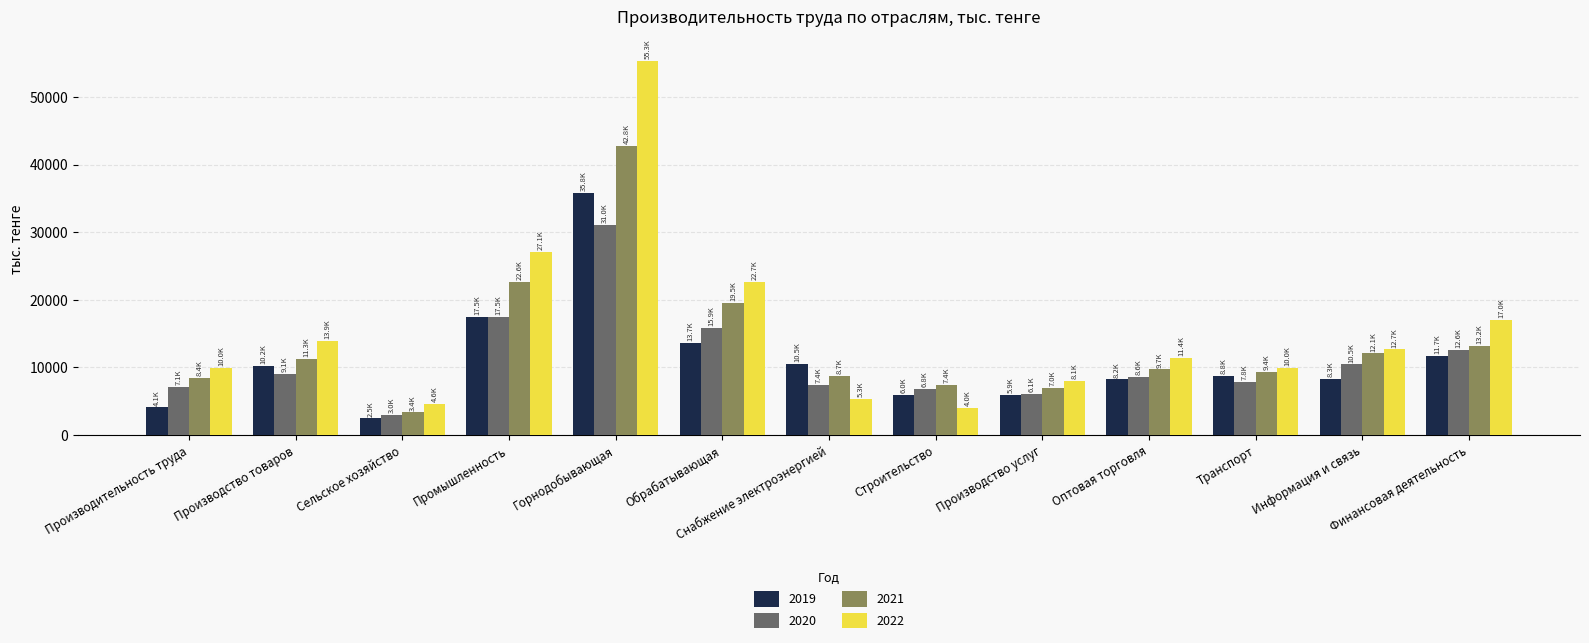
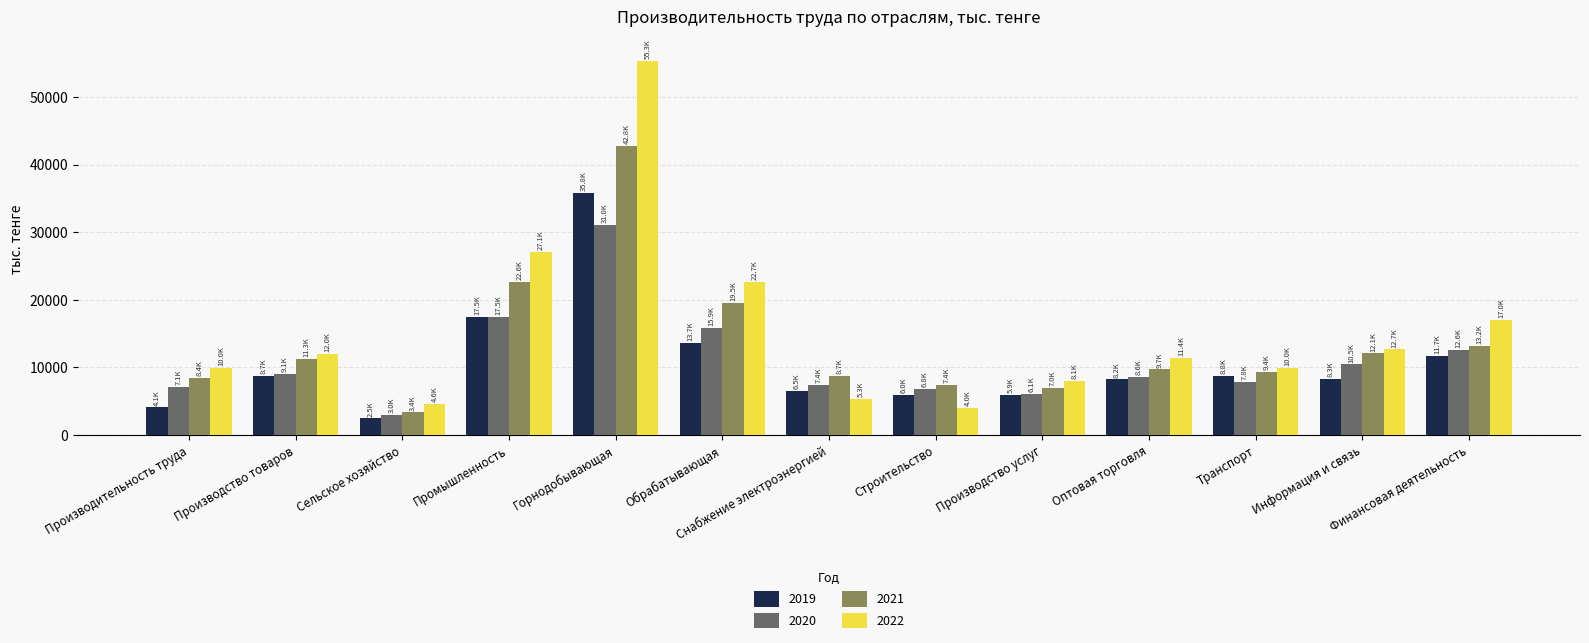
2019, Производство товаров: 10.2K -> 8.7K
2022, Производство товаров: 13.9K -> 12.0K
2019, Снабжение электроэнергией: 10.5K -> 6.5K
